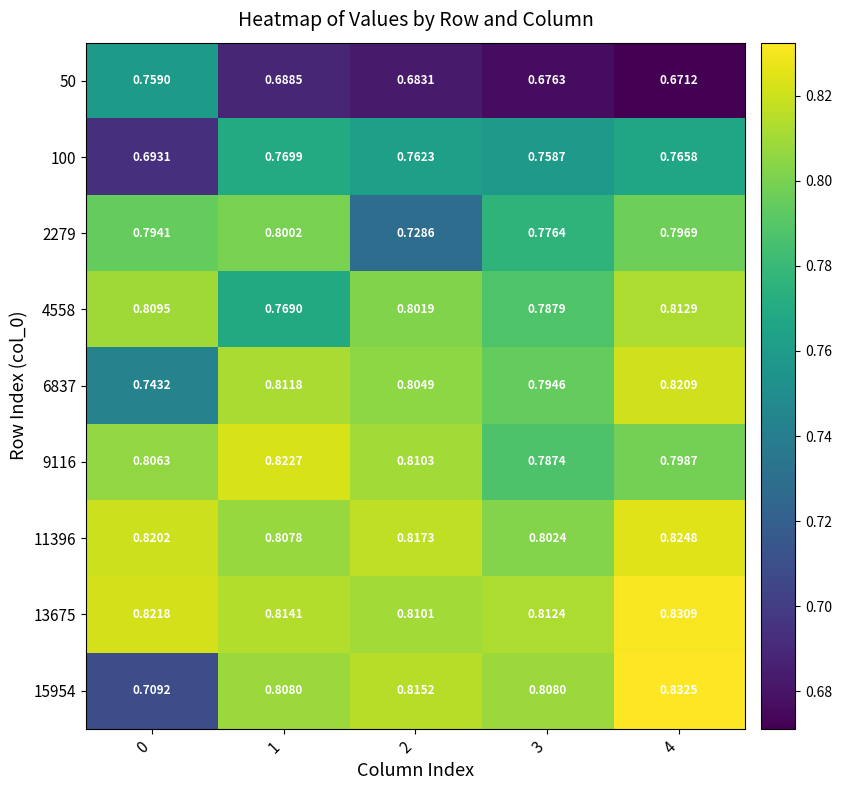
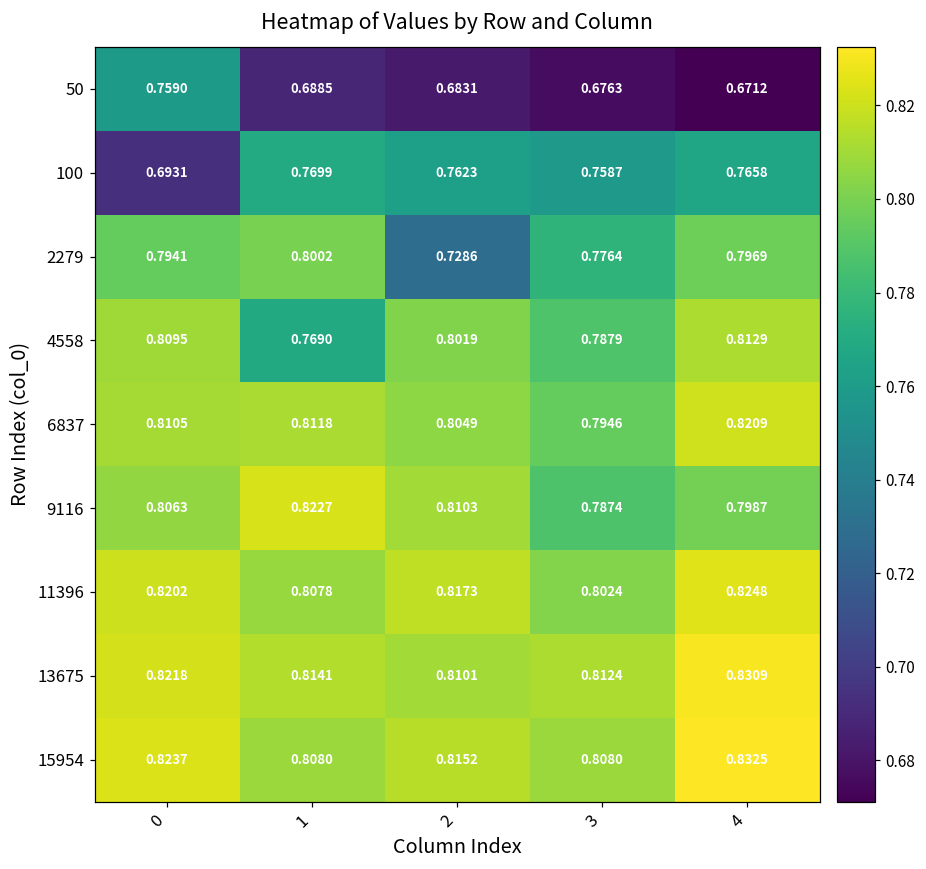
6837, 0: 0.7432 -> 0.8105
15954, 0: 0.7092 -> 0.8237
